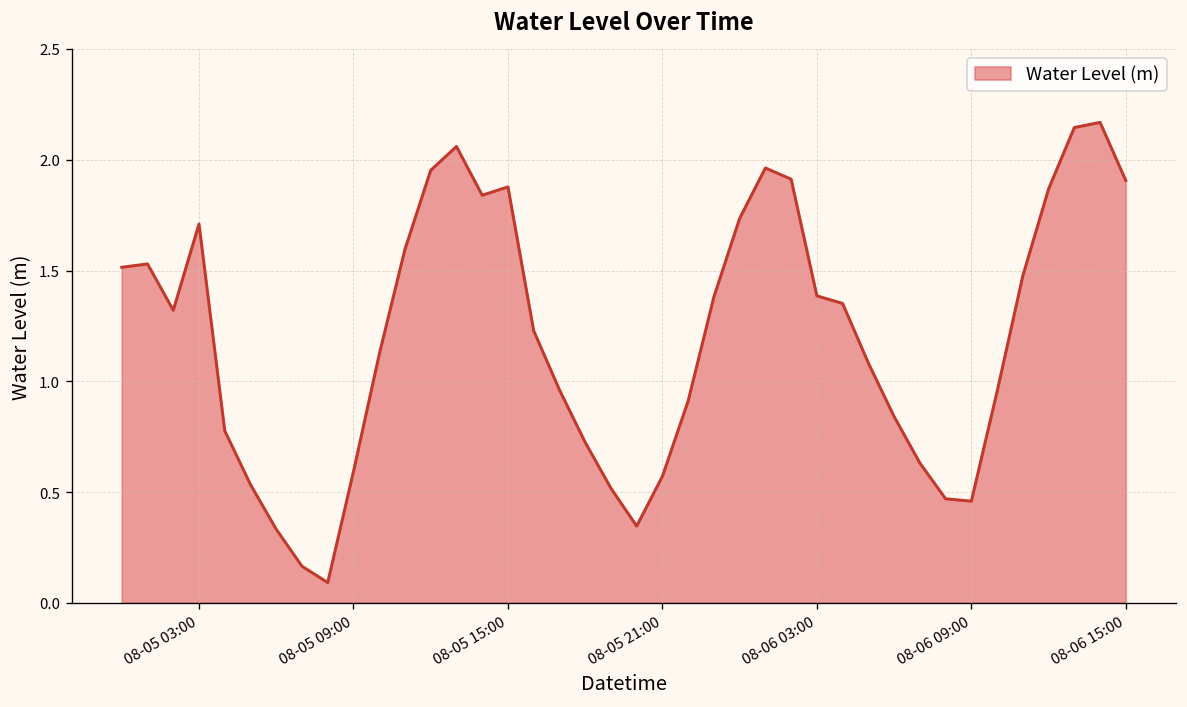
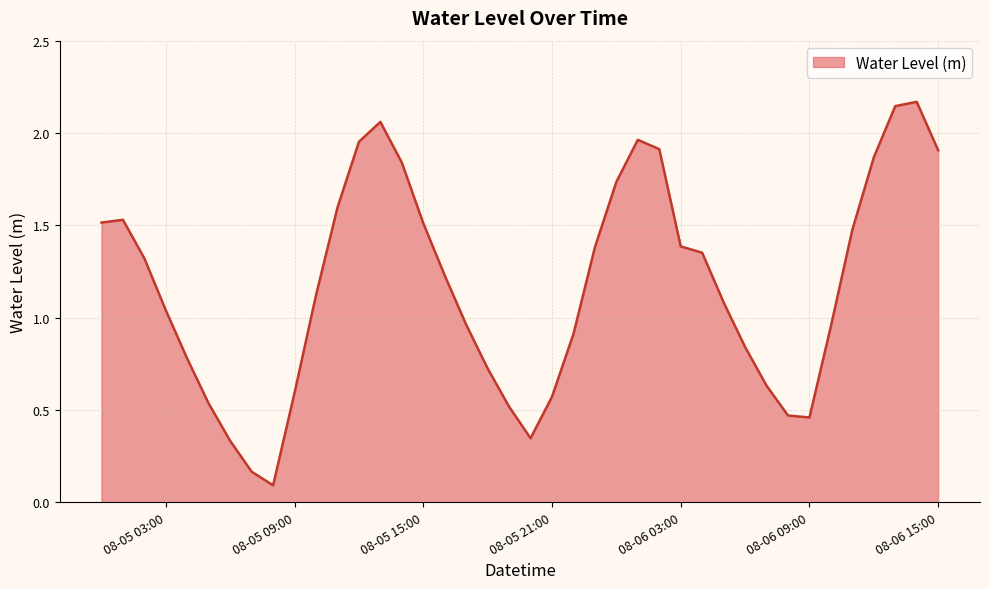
08-05 03:00: 1.71 -> 1.04
08-05 15:00: 1.88 -> 1.51
